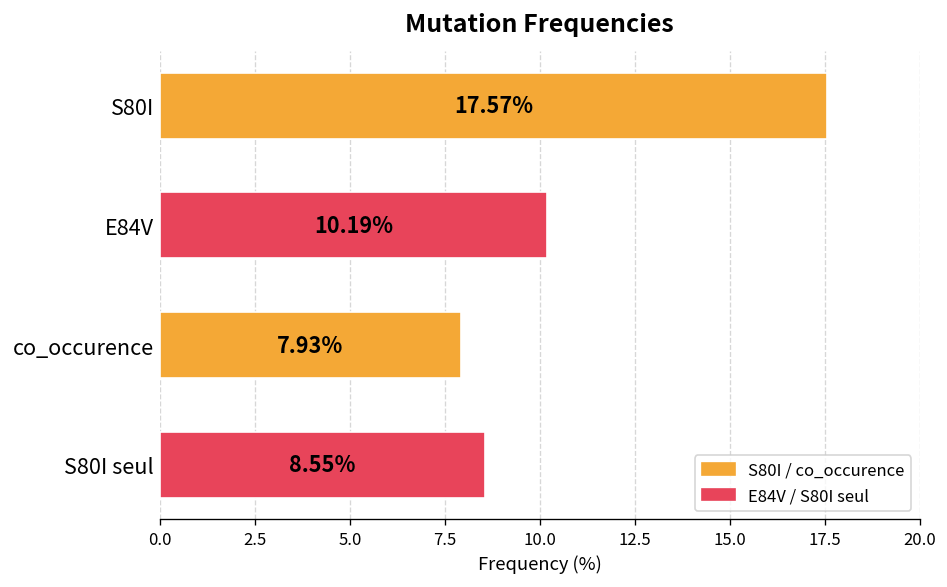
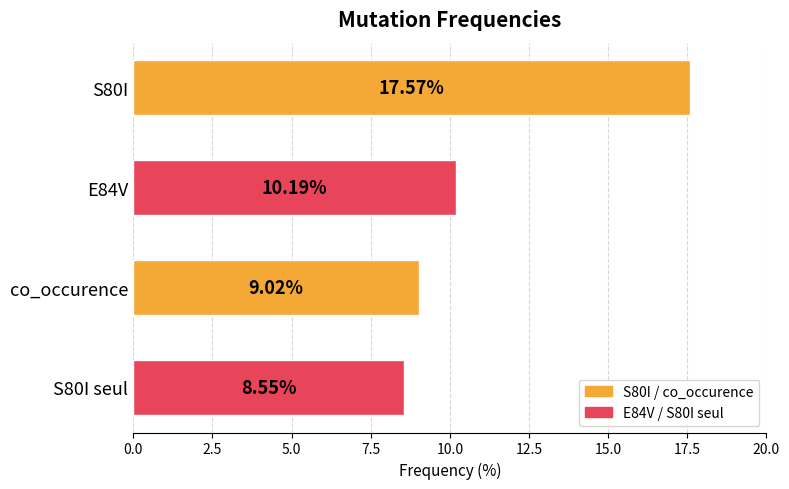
co_occurence: 7.93% -> 9.02%
